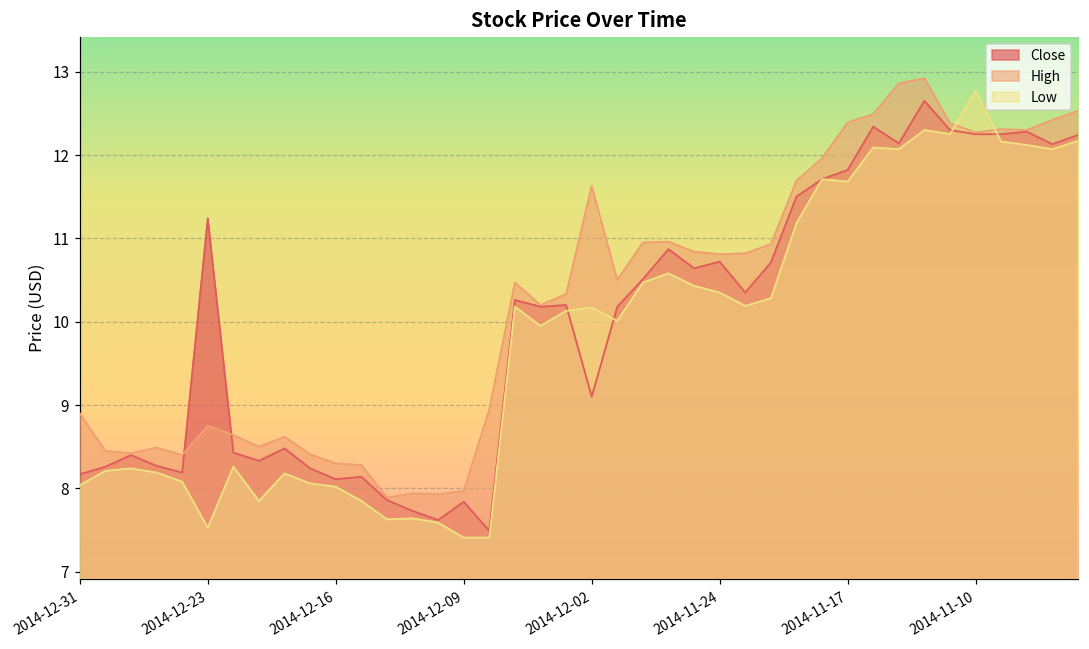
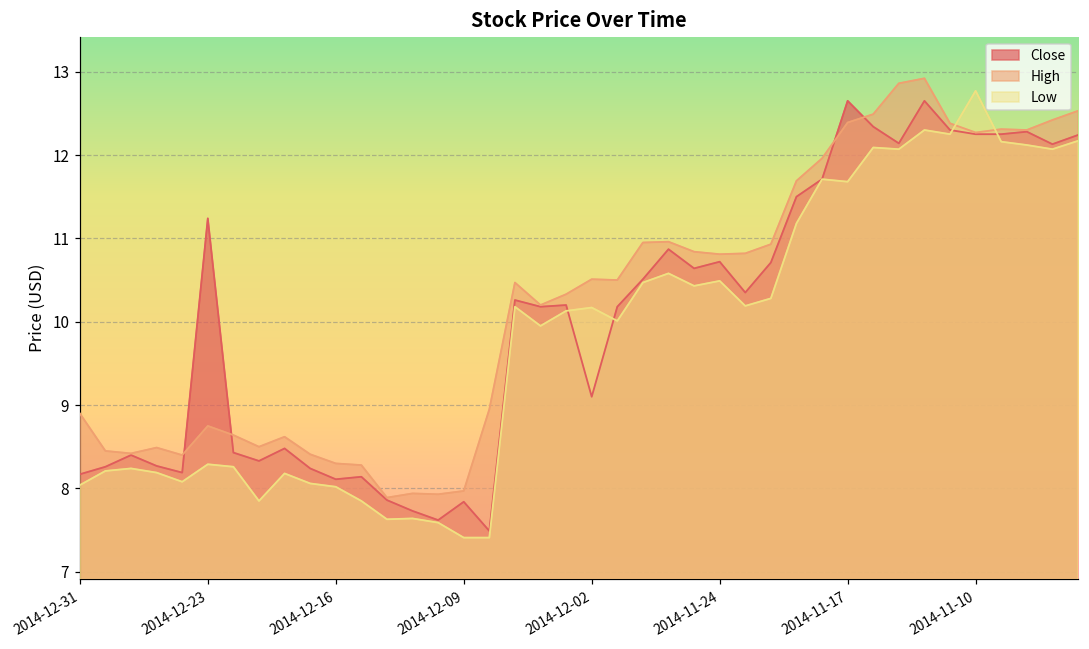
Low, 2014-12-23: 7.5 -> 8.3
High, 2014-12-02: 11.6 -> 10.5
Low, 2014-11-24: 10.4 -> 10.5
Close, 2014-11-17: 11.8 -> 12.7
